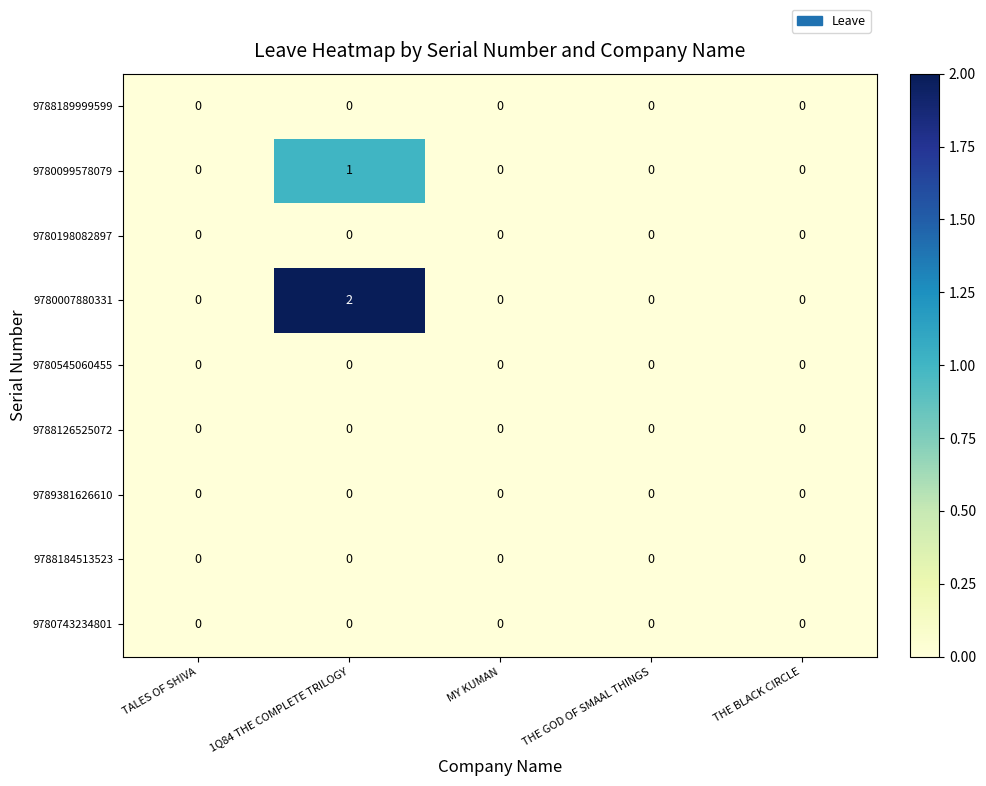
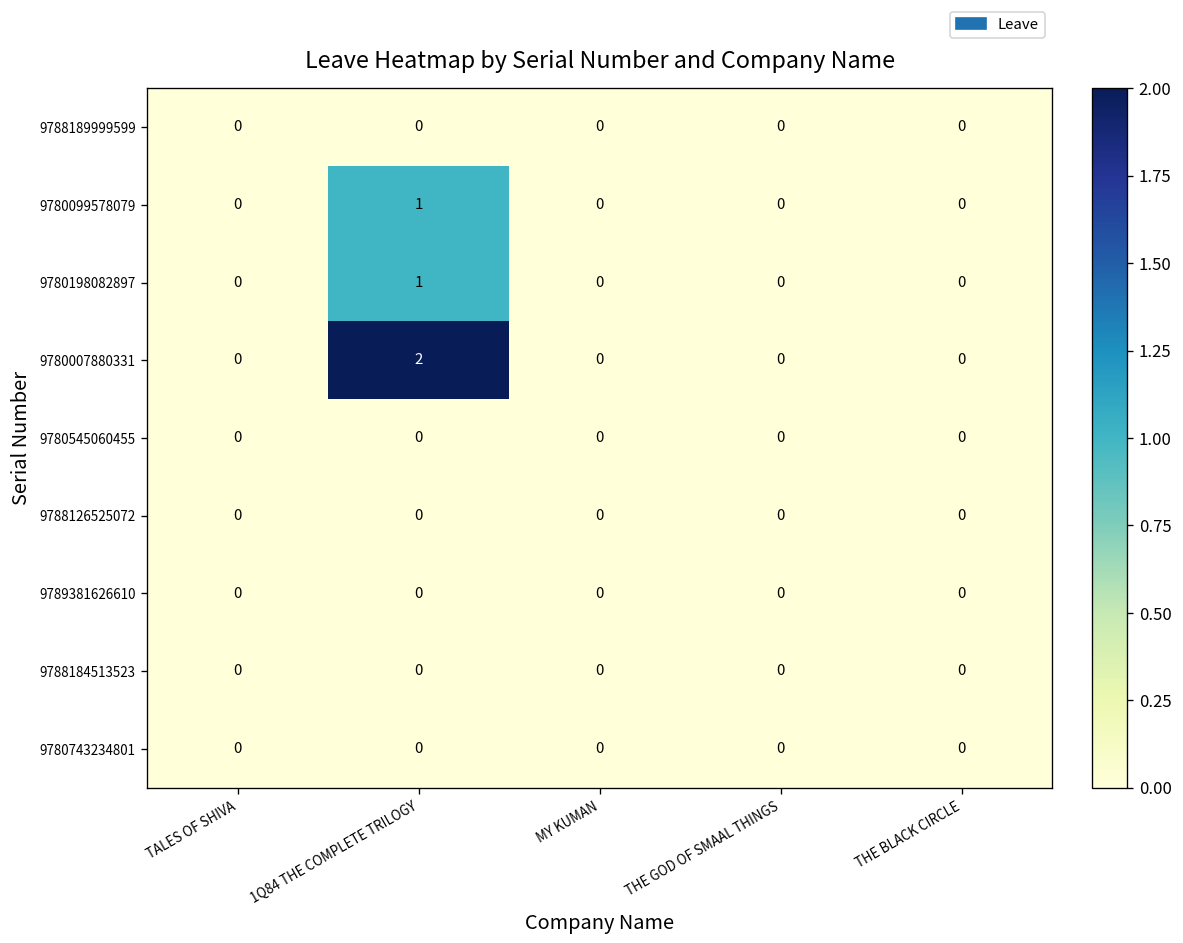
9780198082897, 1Q84 THE COMPLETE TRILOGY: 0 -> 1
